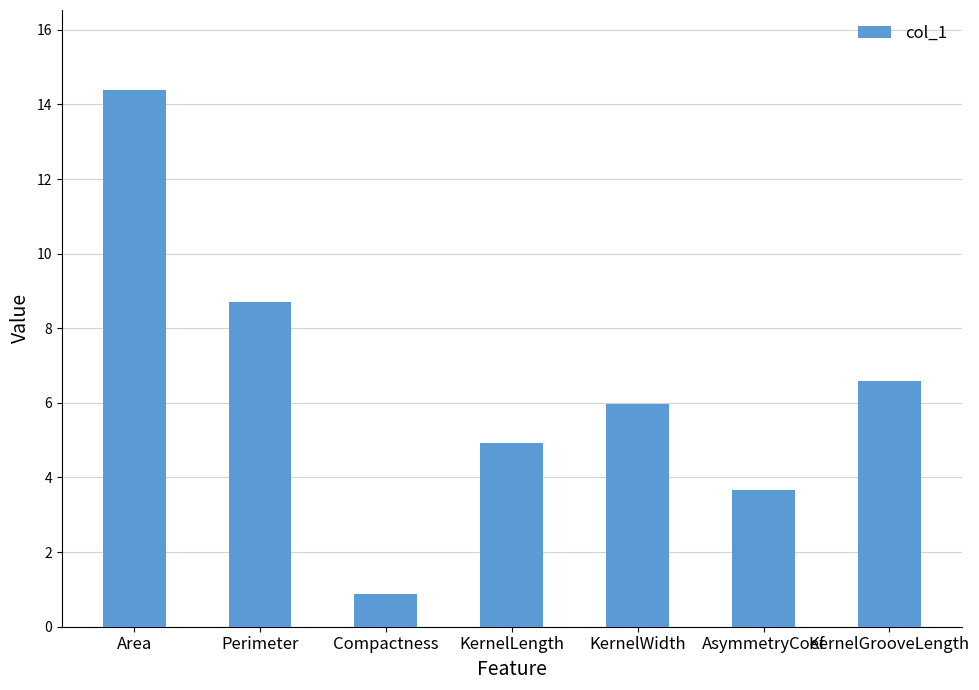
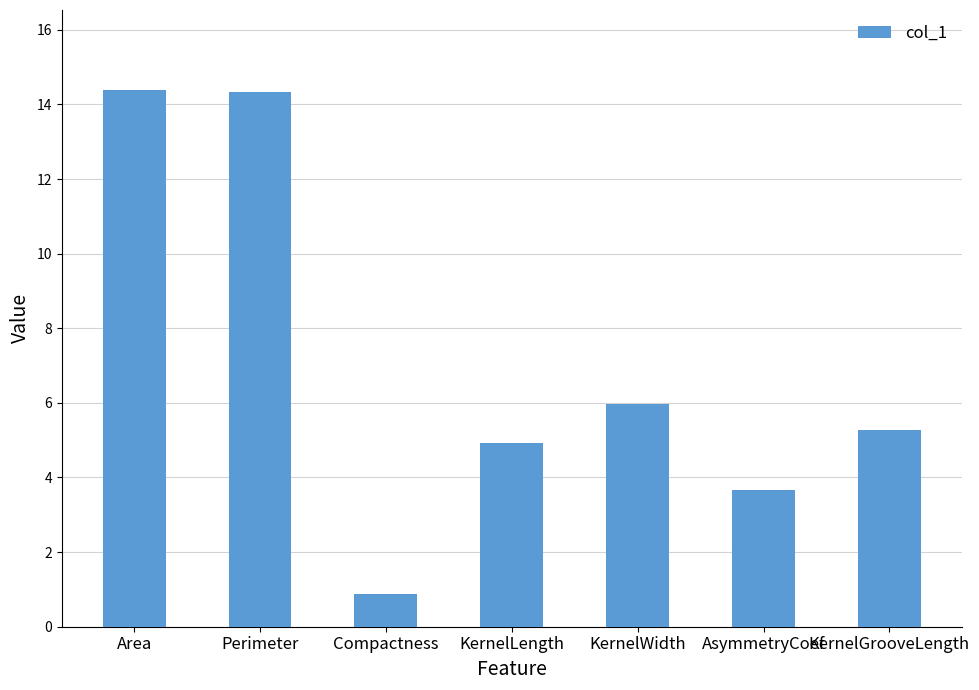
Perimeter: 8.7 -> 14.3
KernelGrooveLength: 6.6 -> 5.3
